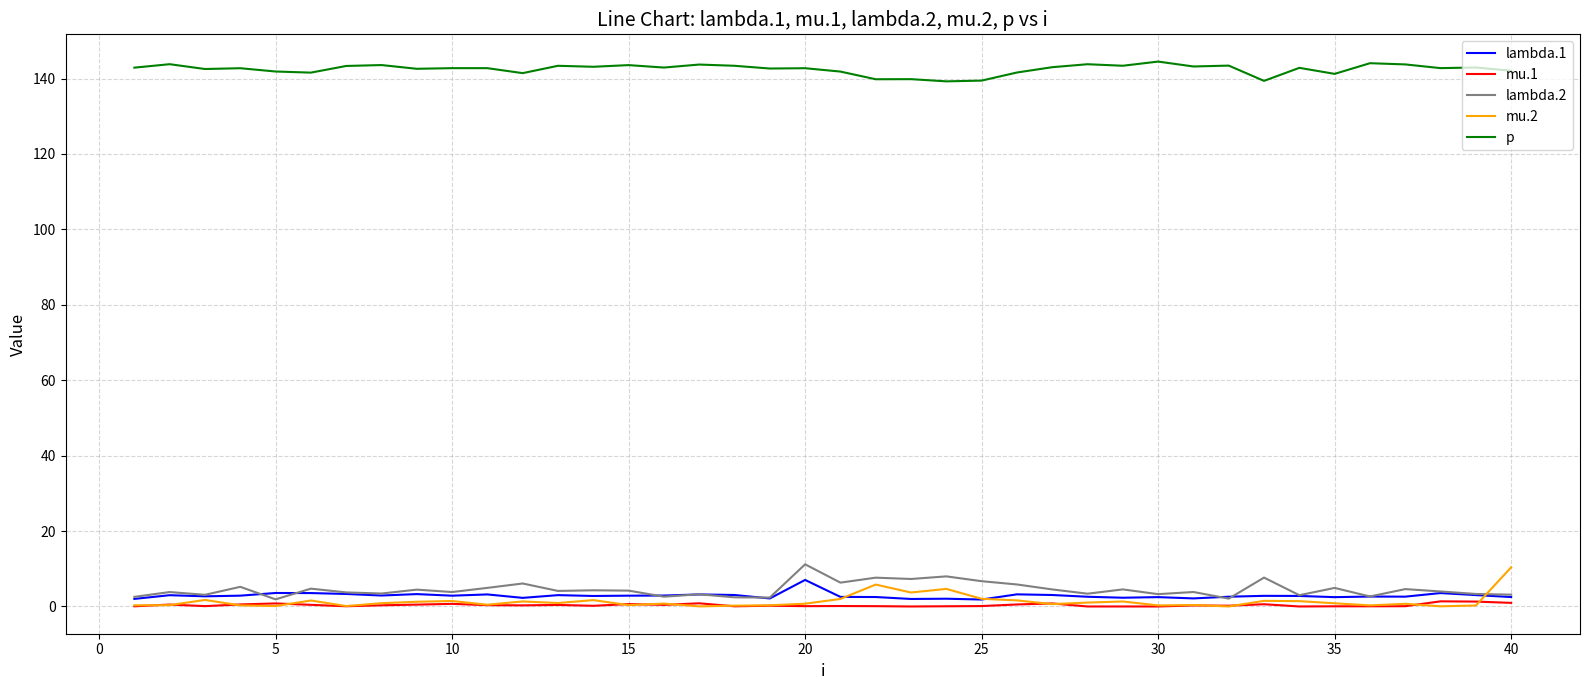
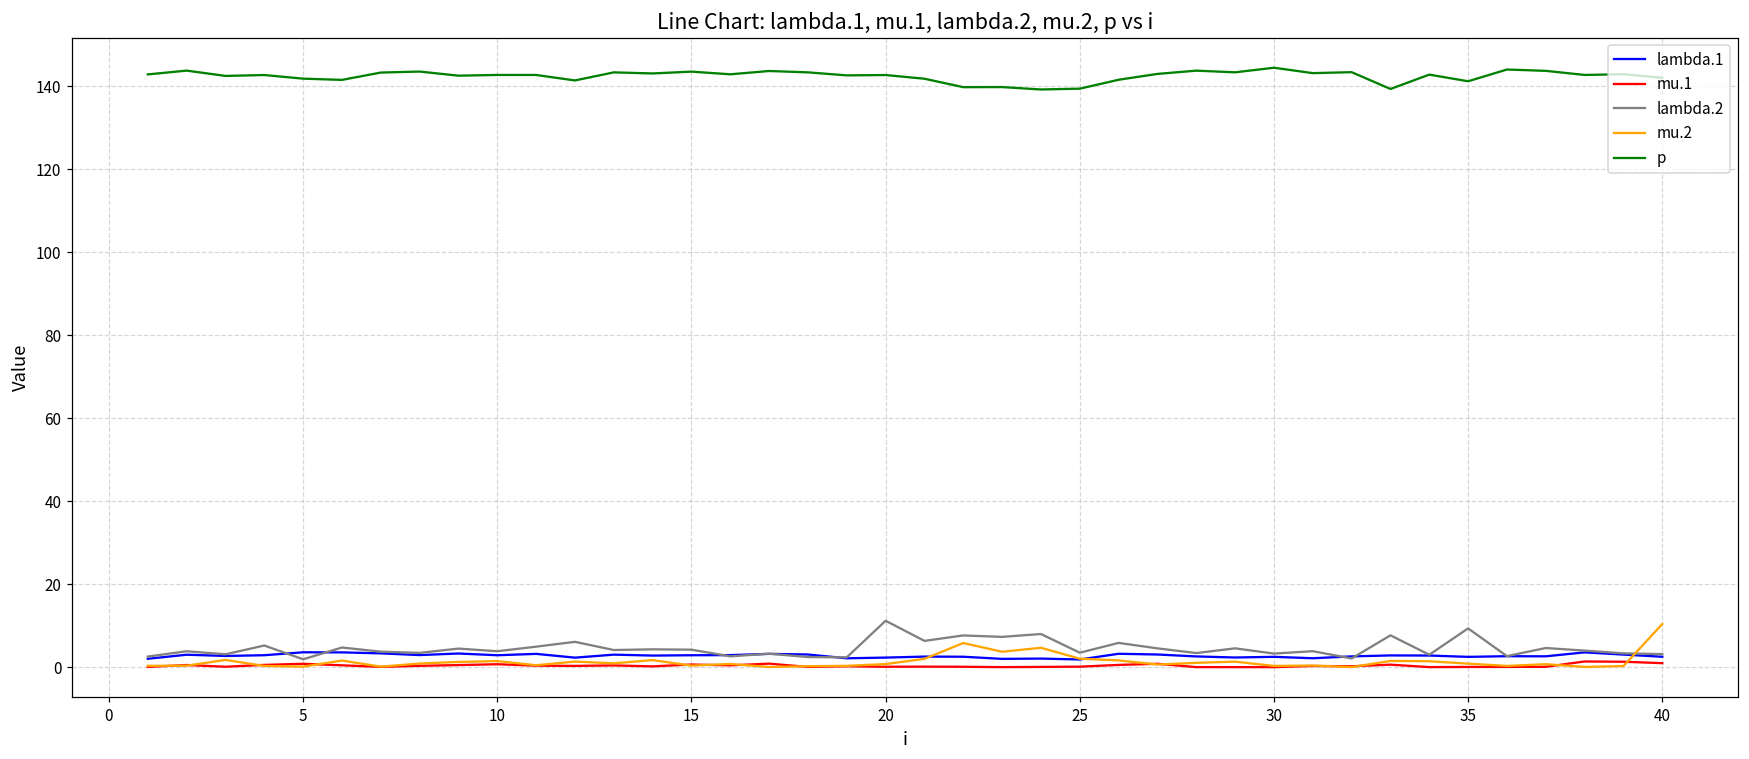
lambda.1, 20: 7 -> 2
lambda.2, 25: 7 -> 3
lambda.2, 35: 5 -> 9
